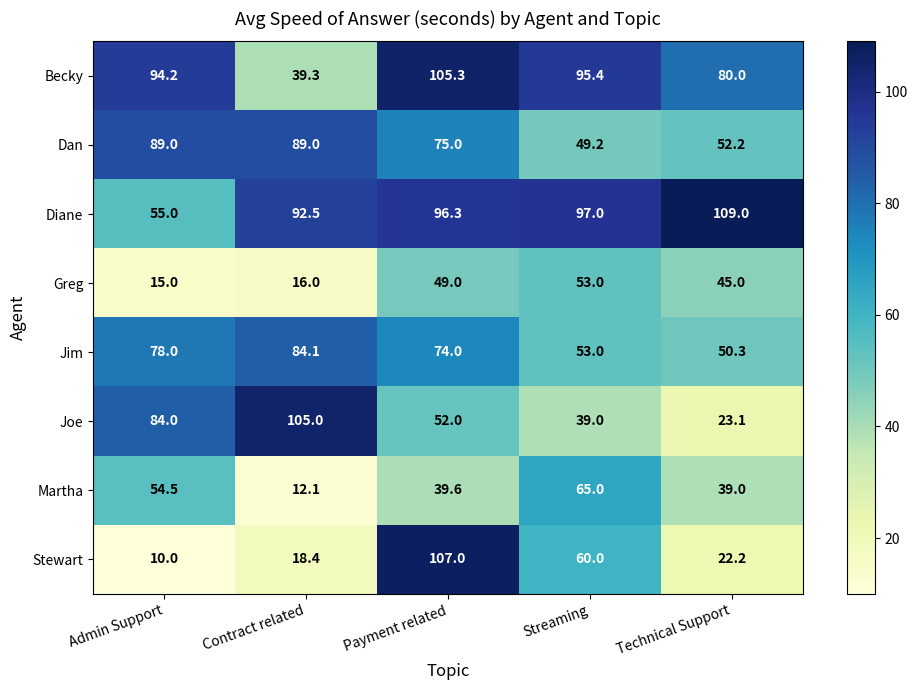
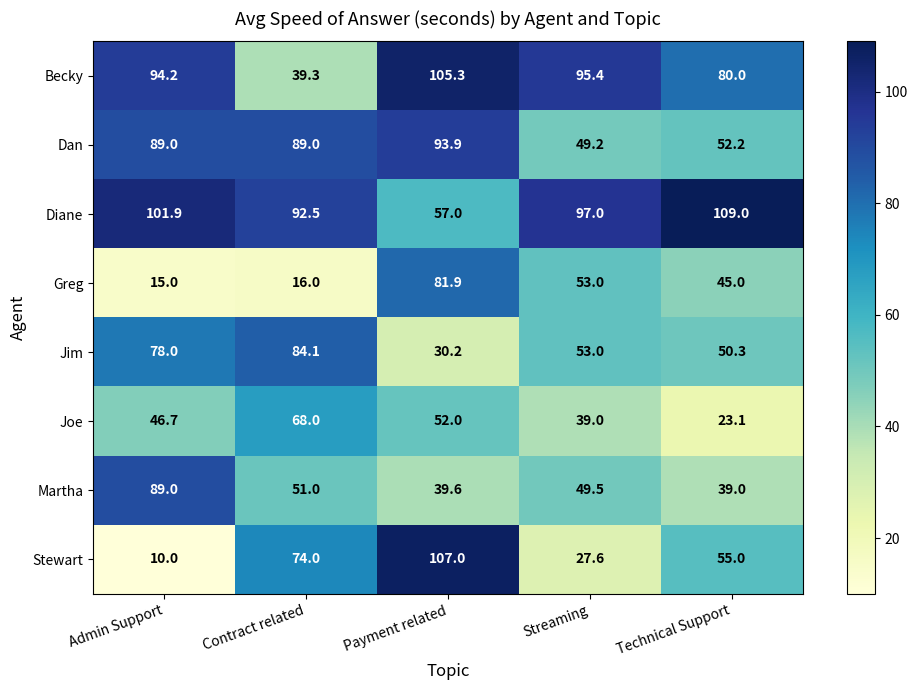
Dan, Payment related: 75.0 -> 93.9
Diane, Admin Support: 55.0 -> 101.9
Diane, Payment related: 96.3 -> 57.0
Greg, Payment related: 49.0 -> 81.9
Jim, Payment related: 74.0 -> 30.2
Joe, Admin Support: 84.0 -> 46.7
Joe, Contract related: 105.0 -> 68.0
Martha, Admin Support: 54.5 -> 89.0
Martha, Contract related: 12.1 -> 51.0
Martha, Streaming: 65.0 -> 49.5
Stewart, Contract related: 18.4 -> 74.0
Stewart, Streaming: 60.0 -> 27.6
Stewart, Technical Support: 22.2 -> 55.0
